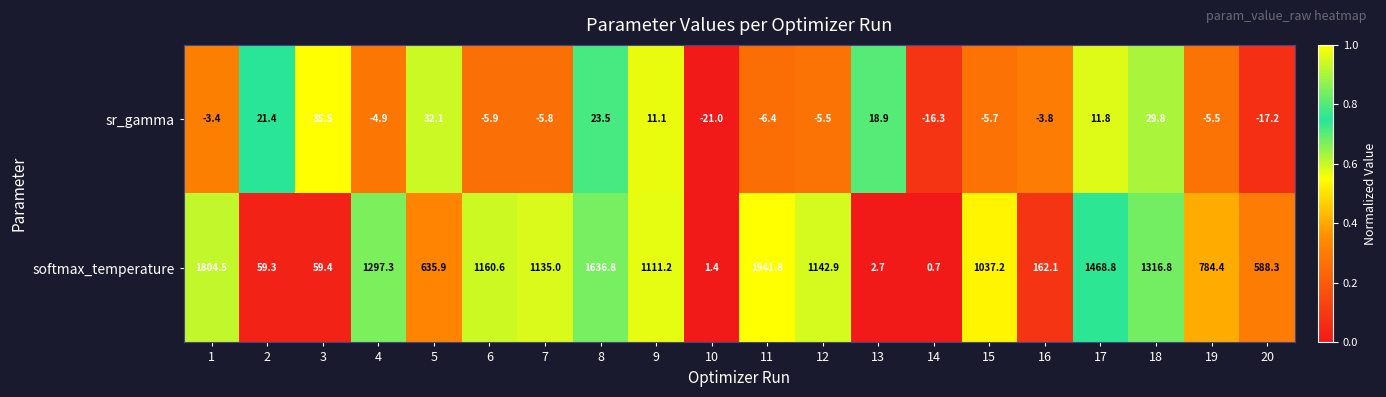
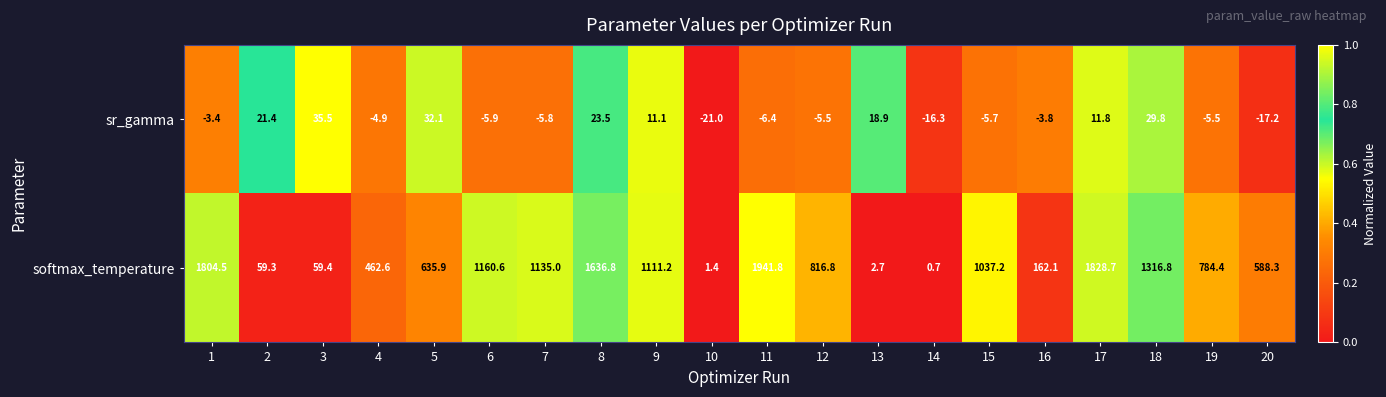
softmax_temperature, 4: 1297.3 -> 462.6
softmax_temperature, 12: 1142.9 -> 816.8
softmax_temperature, 17: 1468.8 -> 1828.7
